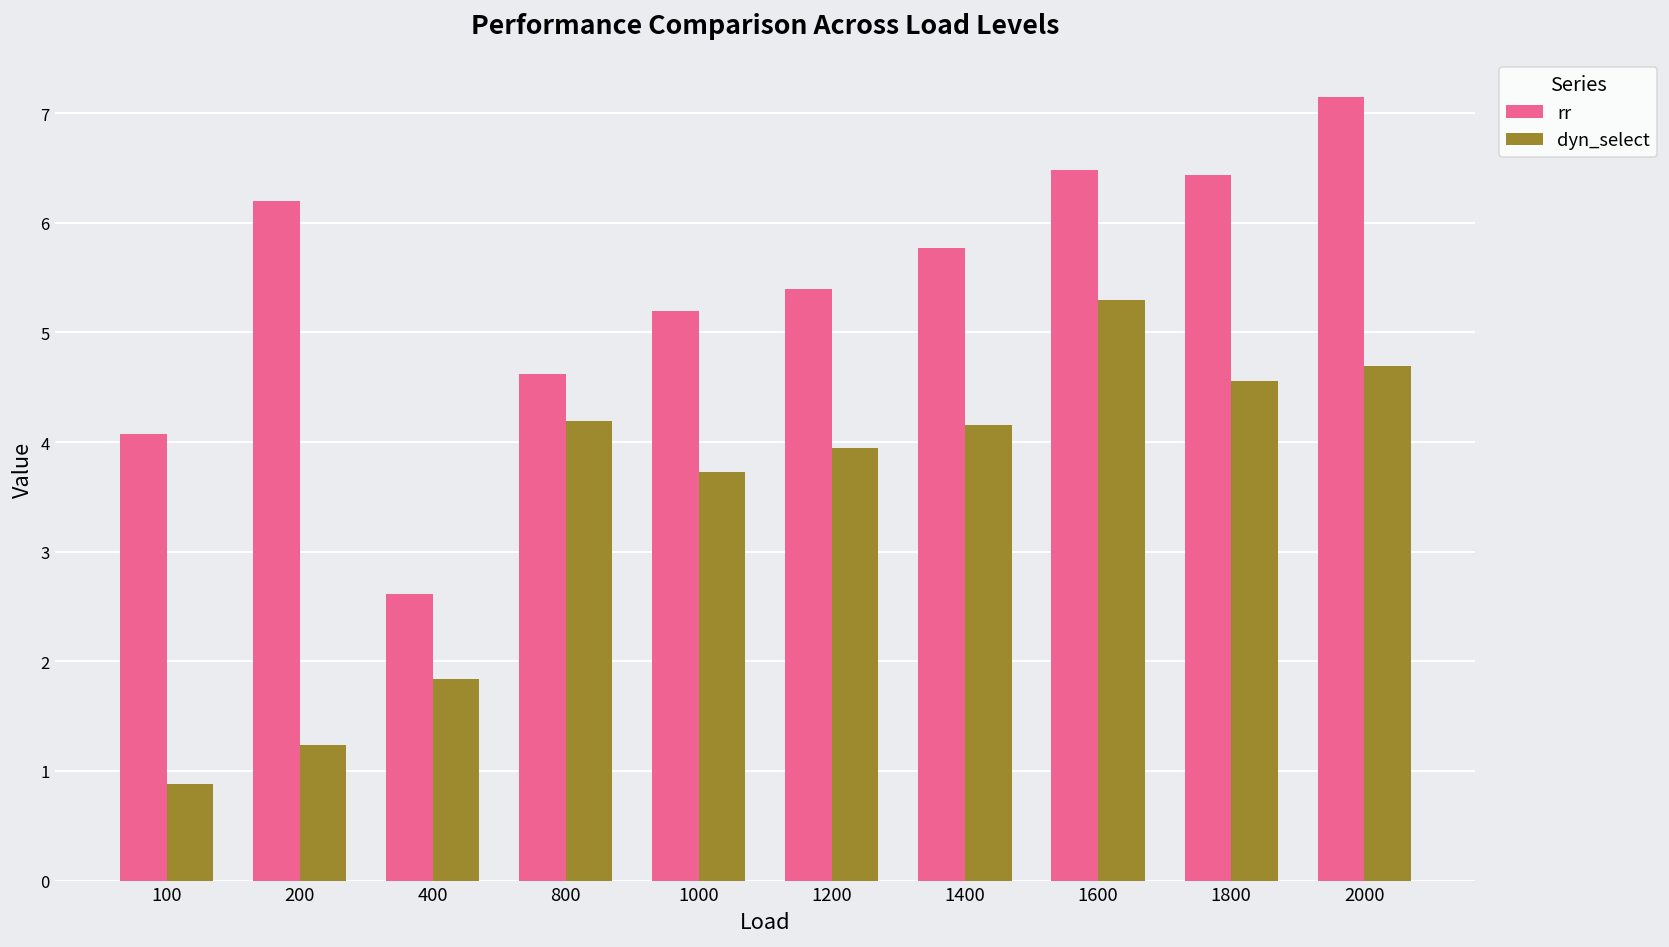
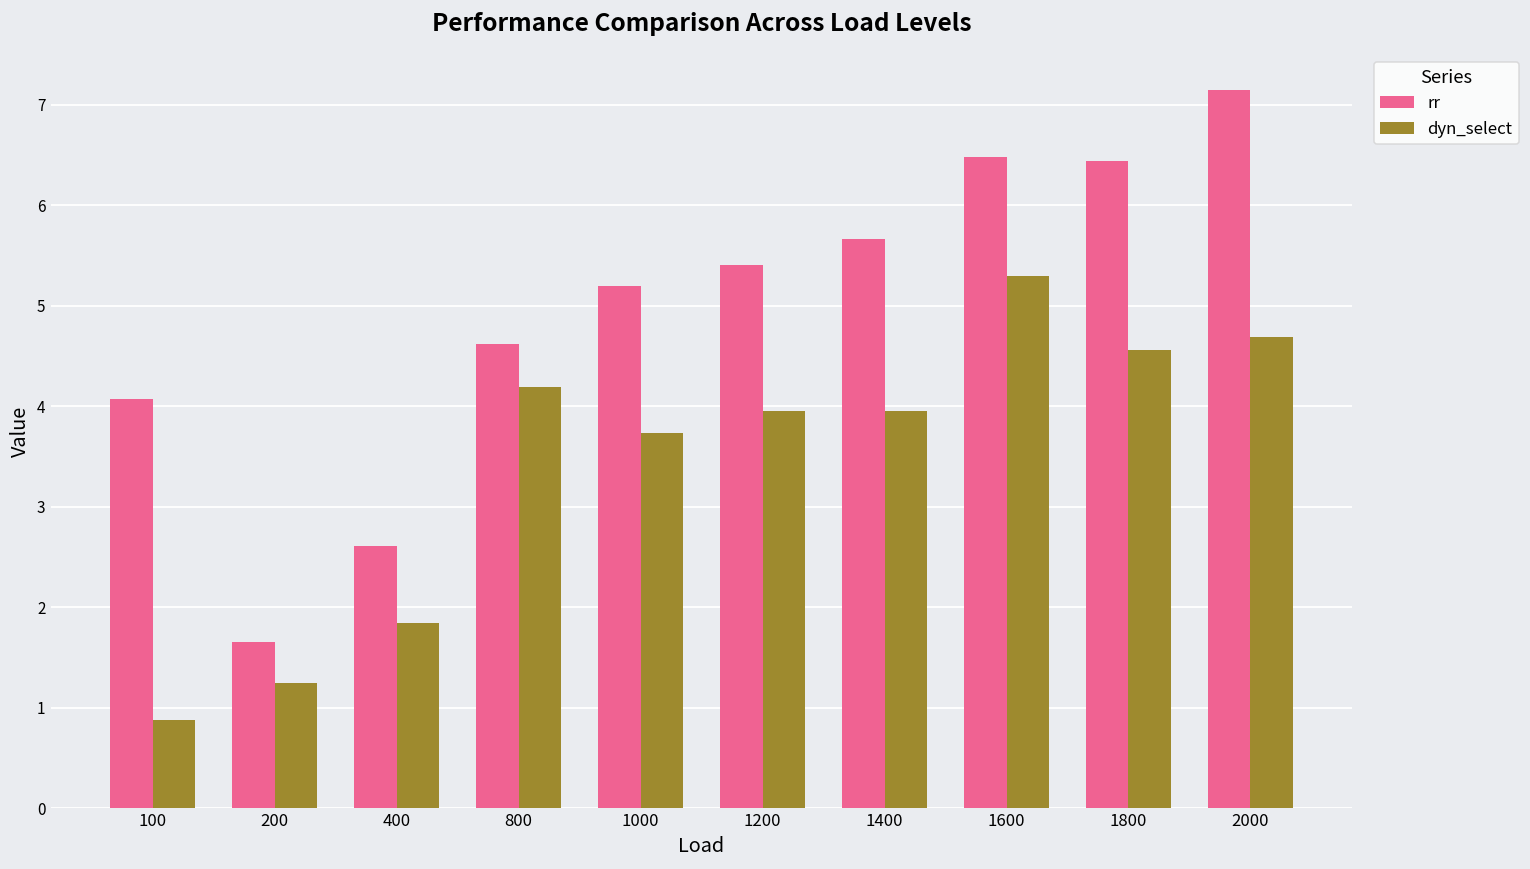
rr, 200: 6.2 -> 1.7
rr, 1400: 5.8 -> 5.7
dyn_select, 1400: 4.2 -> 4.0
